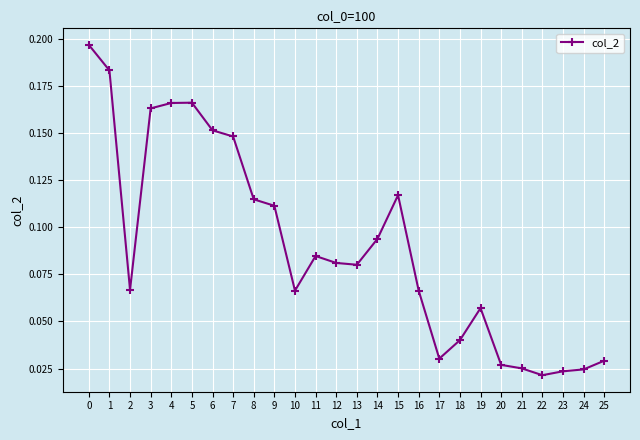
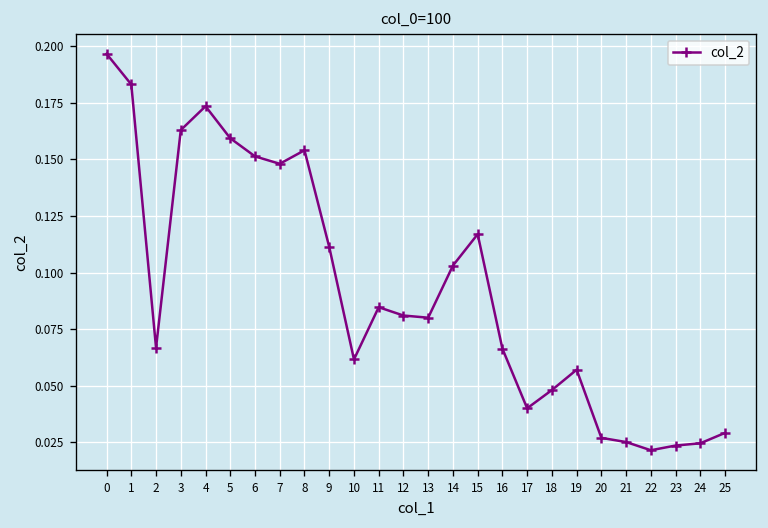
4: 0.166 -> 0.173
5: 0.166 -> 0.159
8: 0.115 -> 0.154
10: 0.066 -> 0.062
14: 0.094 -> 0.103
17: 0.030 -> 0.040
18: 0.040 -> 0.048
